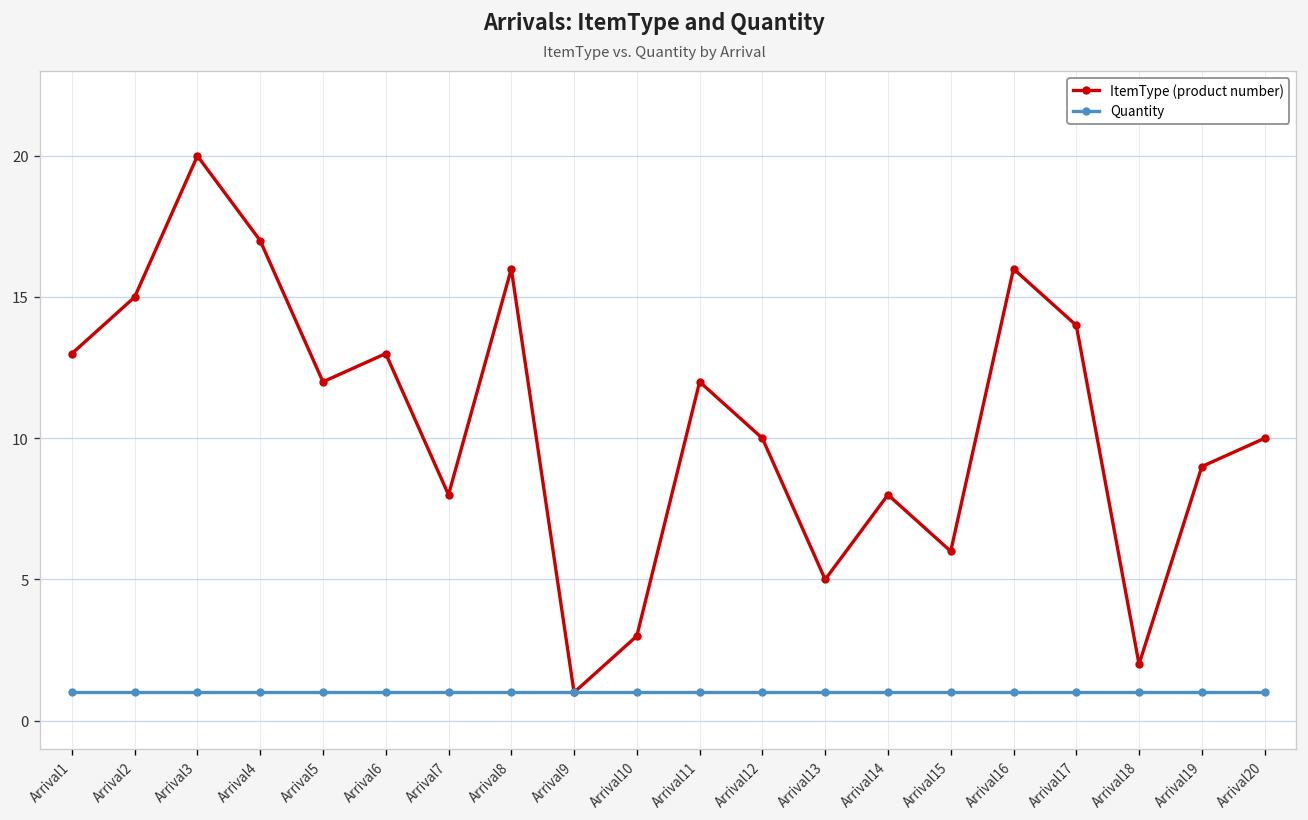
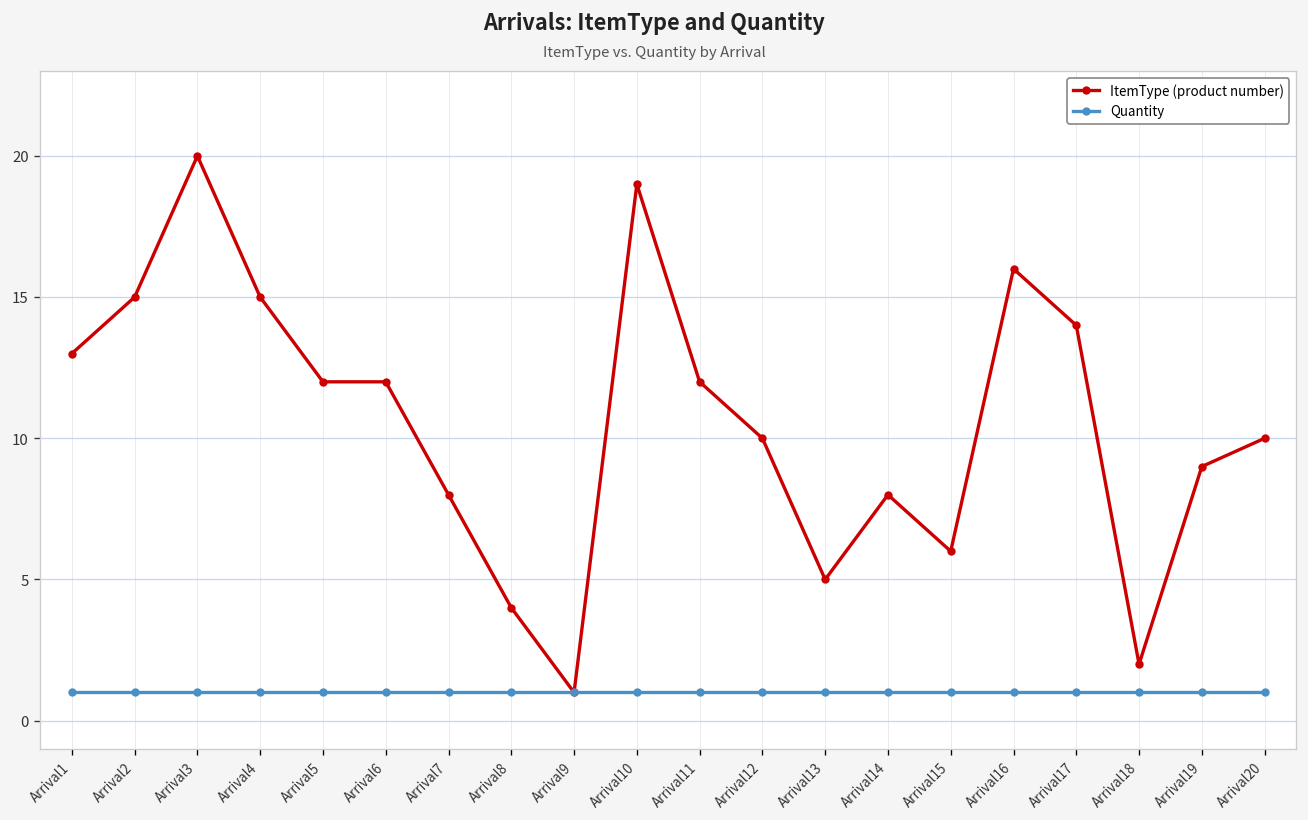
ItemType (product number), Arrival4: 17 -> 15
ItemType (product number), Arrival6: 13 -> 12
ItemType (product number), Arrival8: 16 -> 4
ItemType (product number), Arrival10: 3 -> 19
